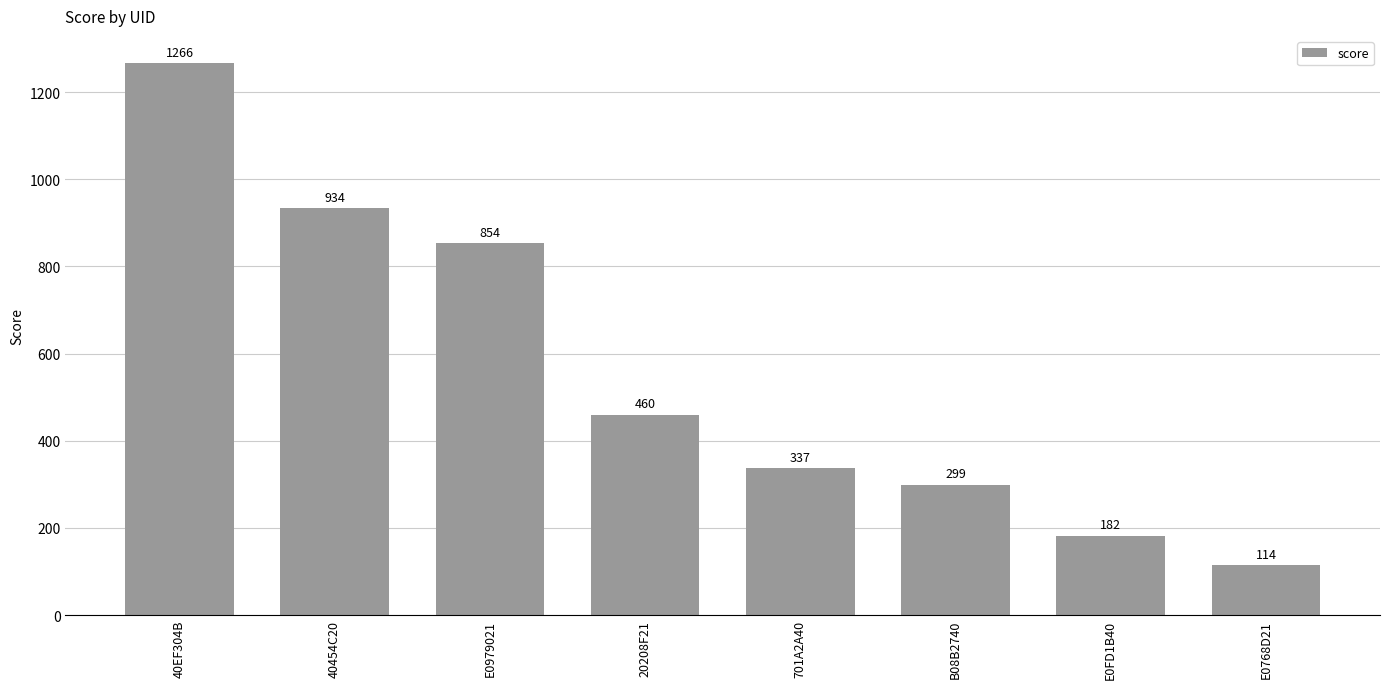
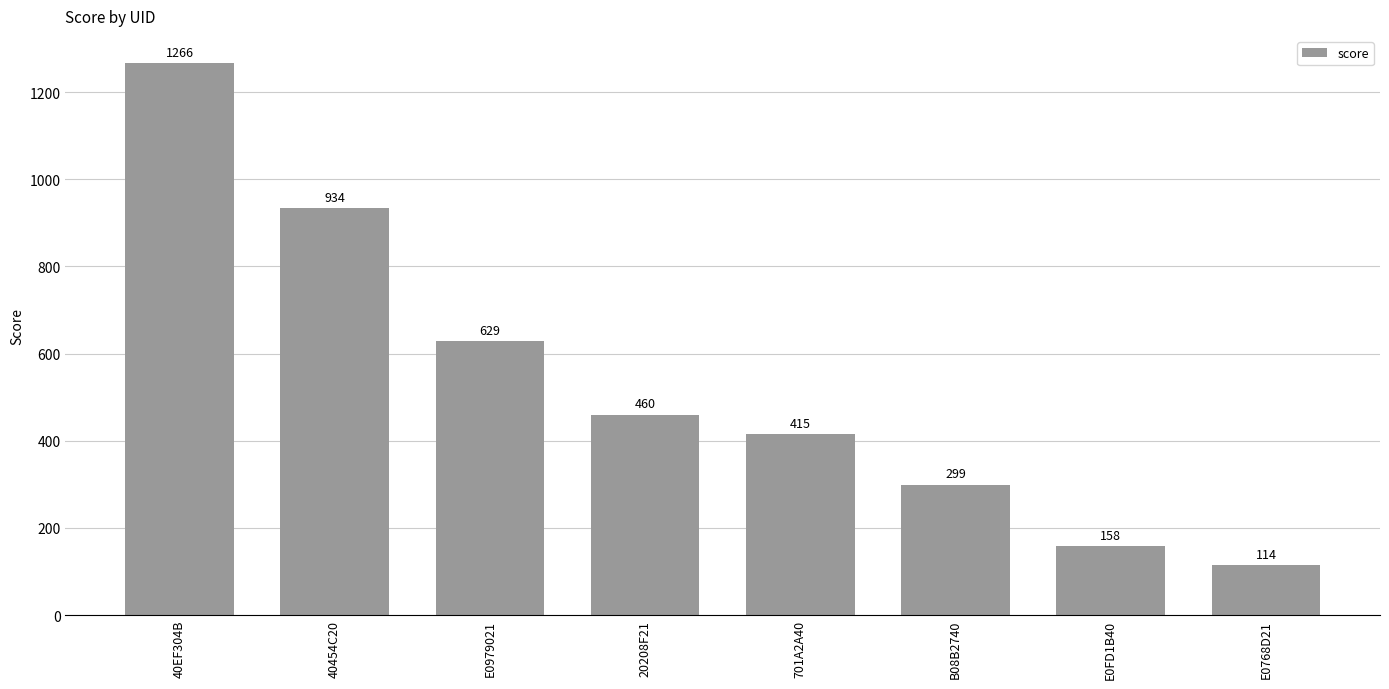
E0979021: 854 -> 629
701A2A40: 337 -> 415
E0FD1B40: 182 -> 158
